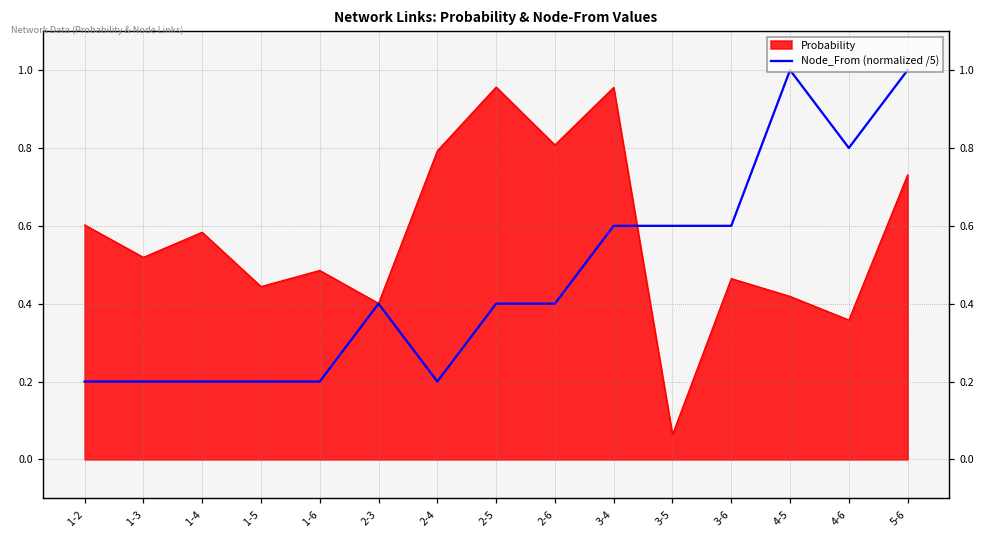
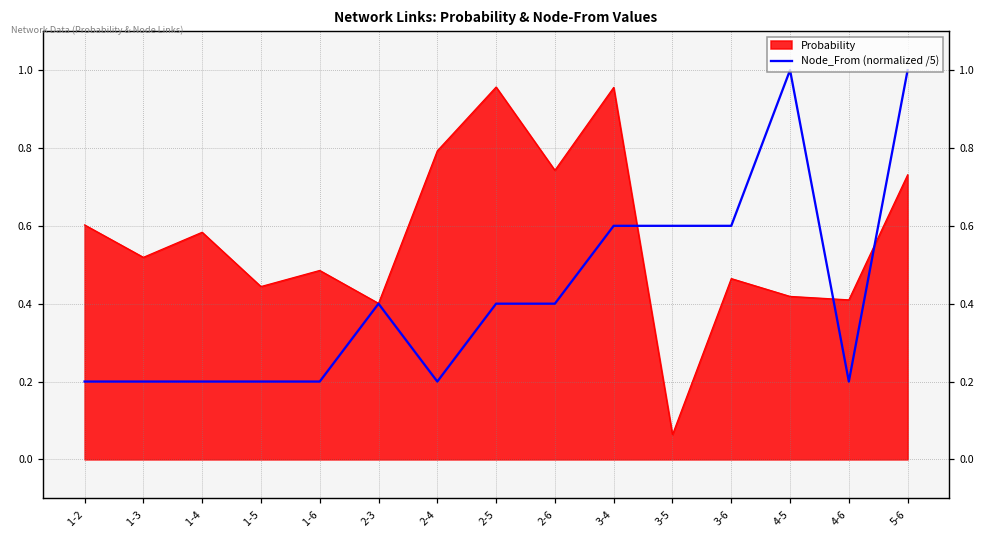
Probability, 2-6: 0.81 -> 0.74
Probability, 4-6: 0.36 -> 0.41
Node_From (normalized /5), 4-6: 0.80 -> 0.20
